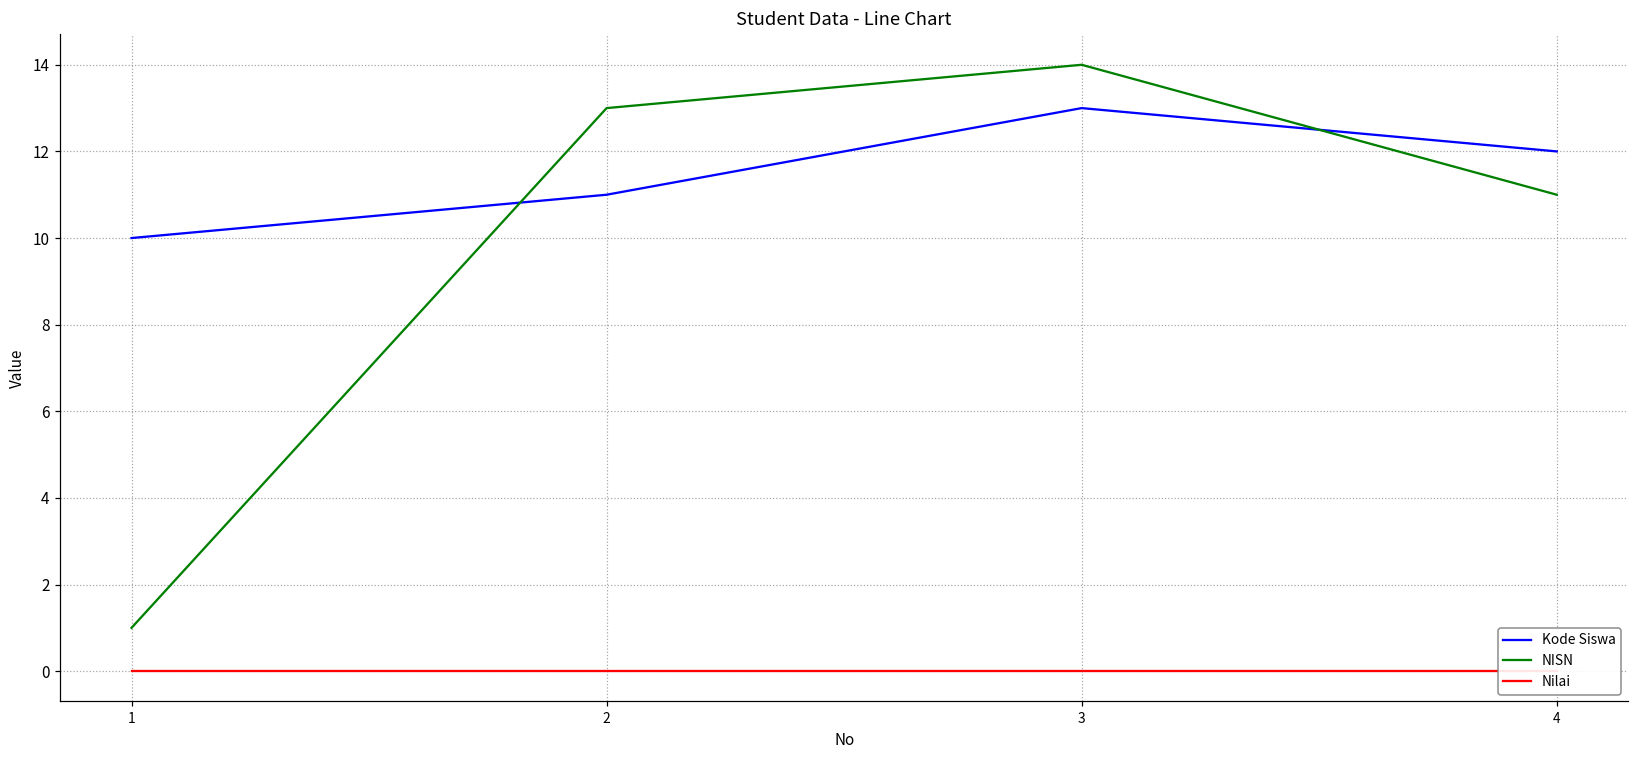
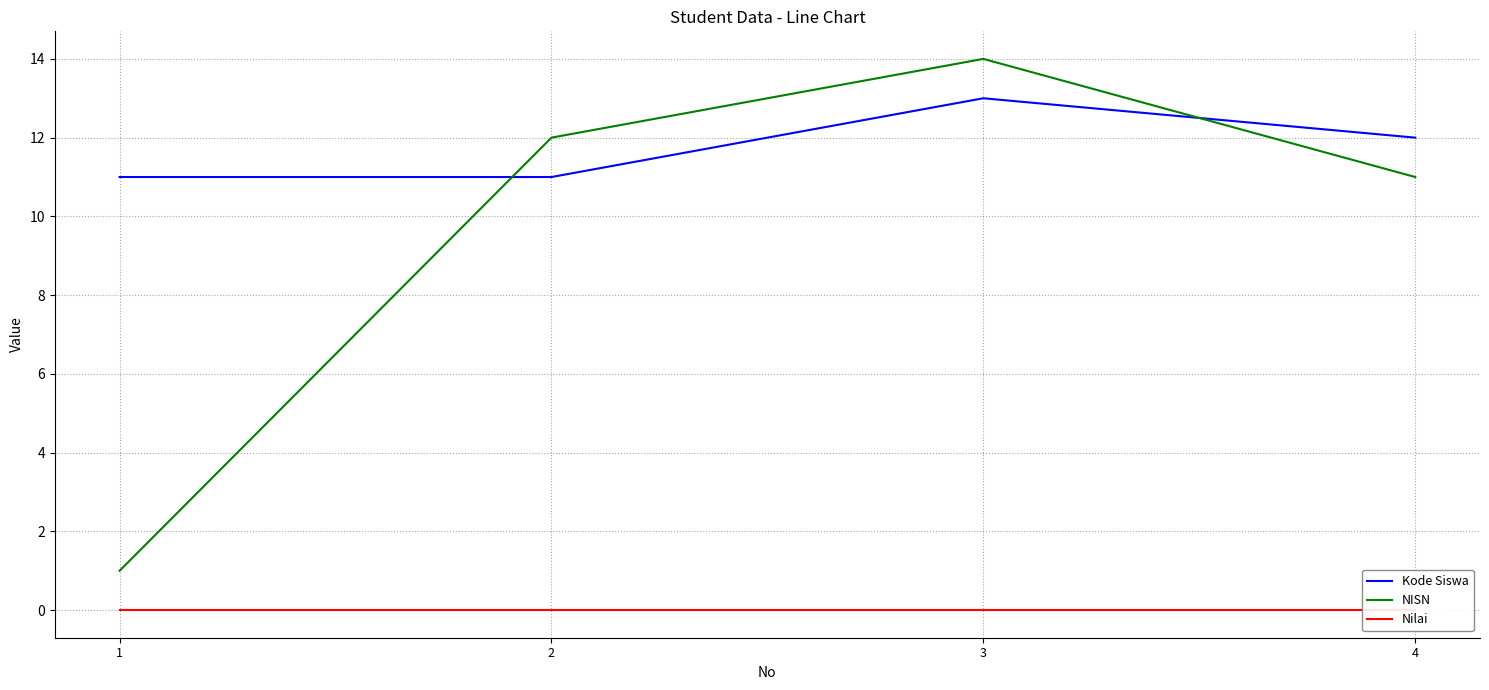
Kode Siswa, 1: 10 -> 11
NISN, 2: 13 -> 12
